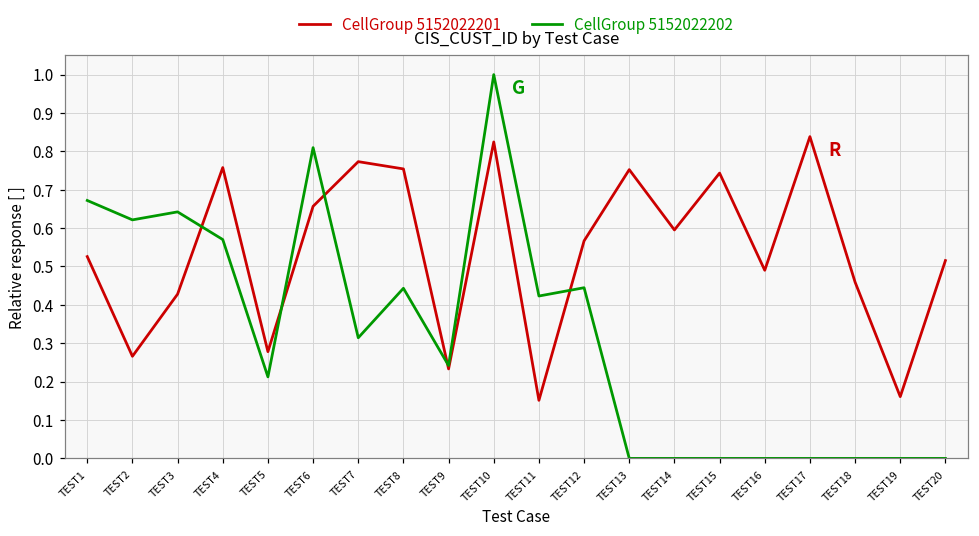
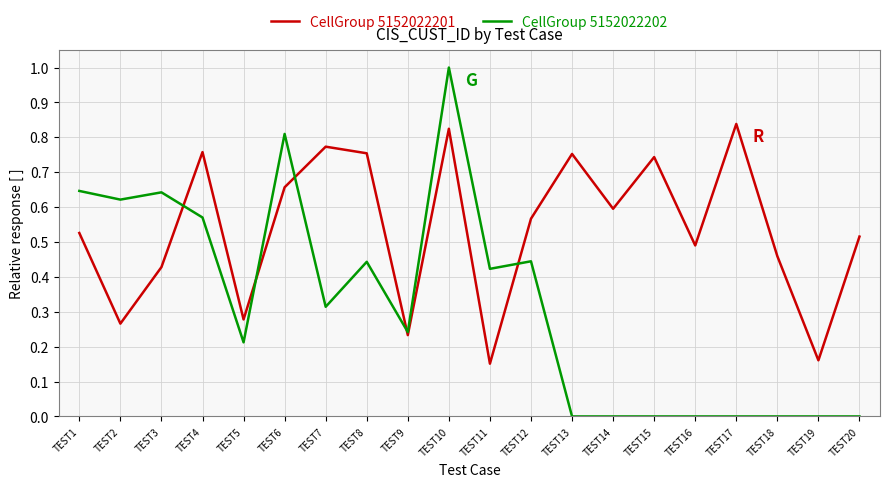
CellGroup 5152022202, TEST1: 0.67 -> 0.65
